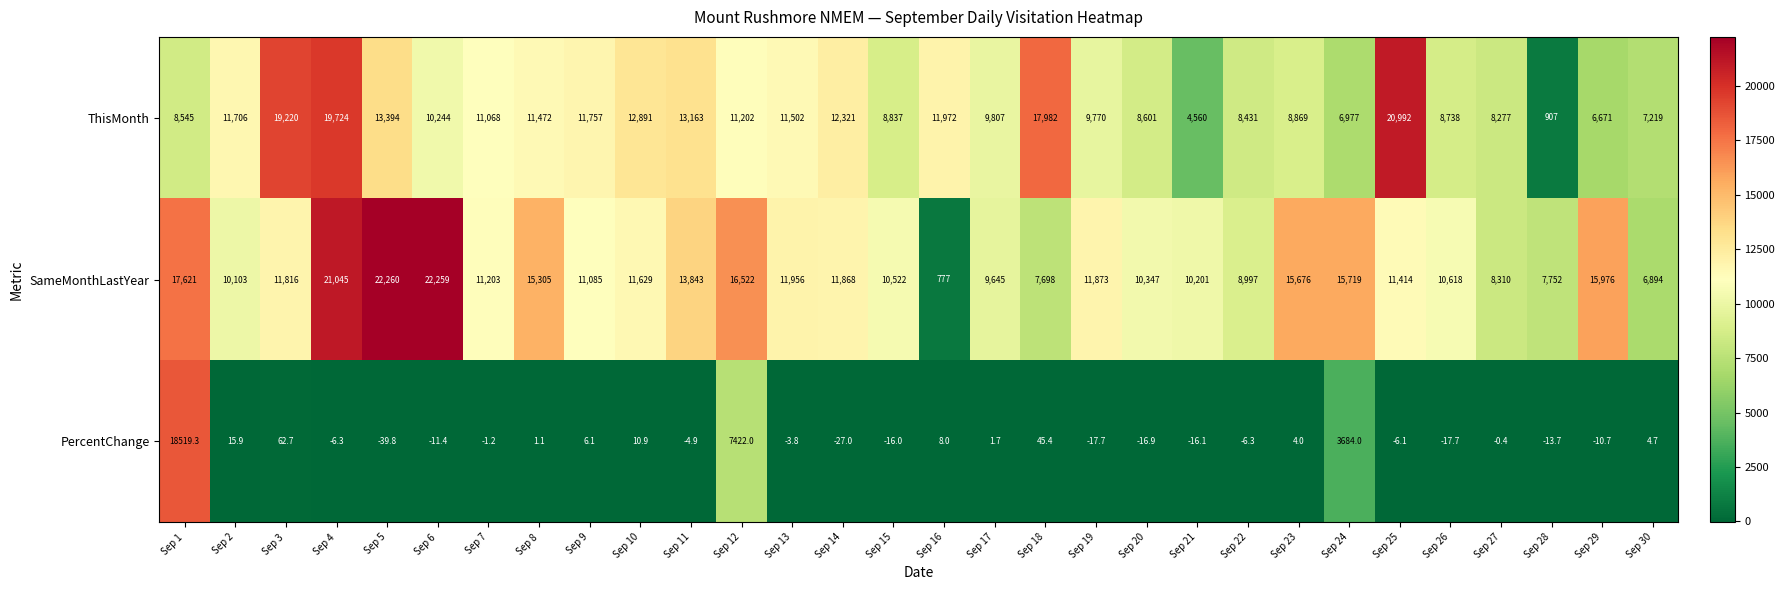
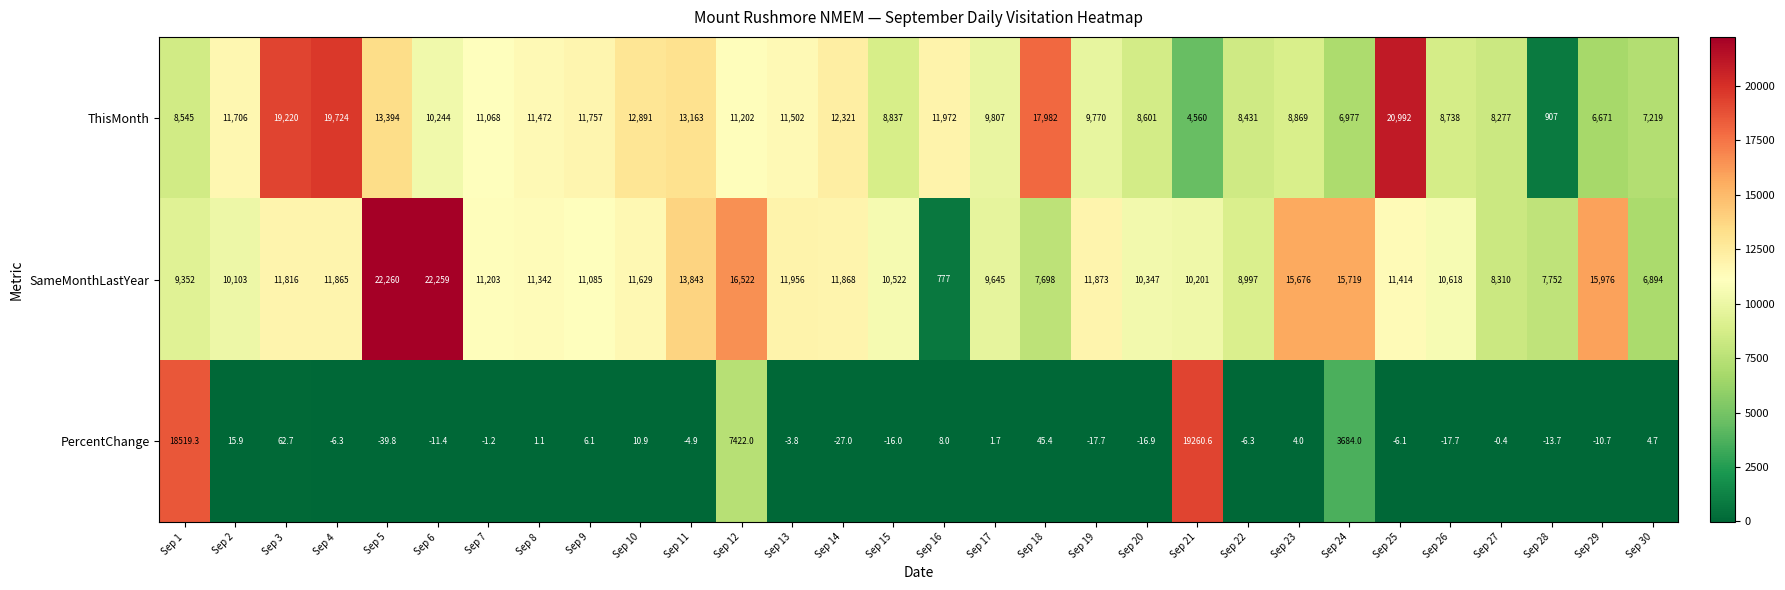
SameMonthLastYear, Sep 1: 17,621 -> 9,352
SameMonthLastYear, Sep 4: 21,045 -> 11,865
SameMonthLastYear, Sep 8: 15,305 -> 11,342
PercentChange, Sep 21: -16.1 -> 19260.6
